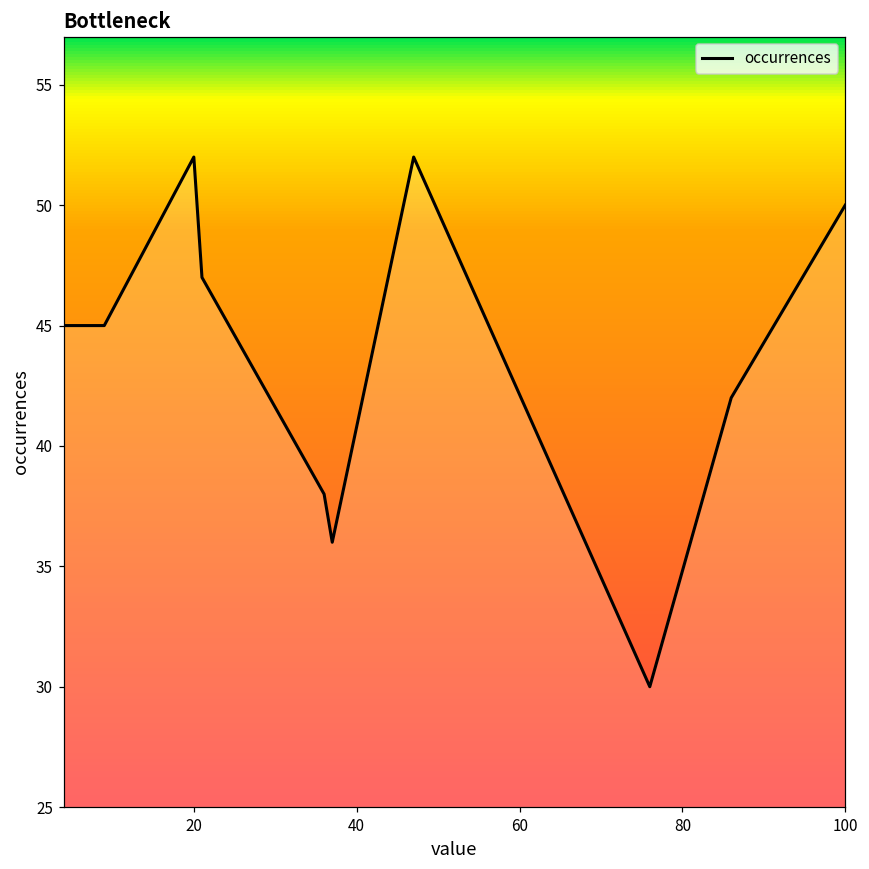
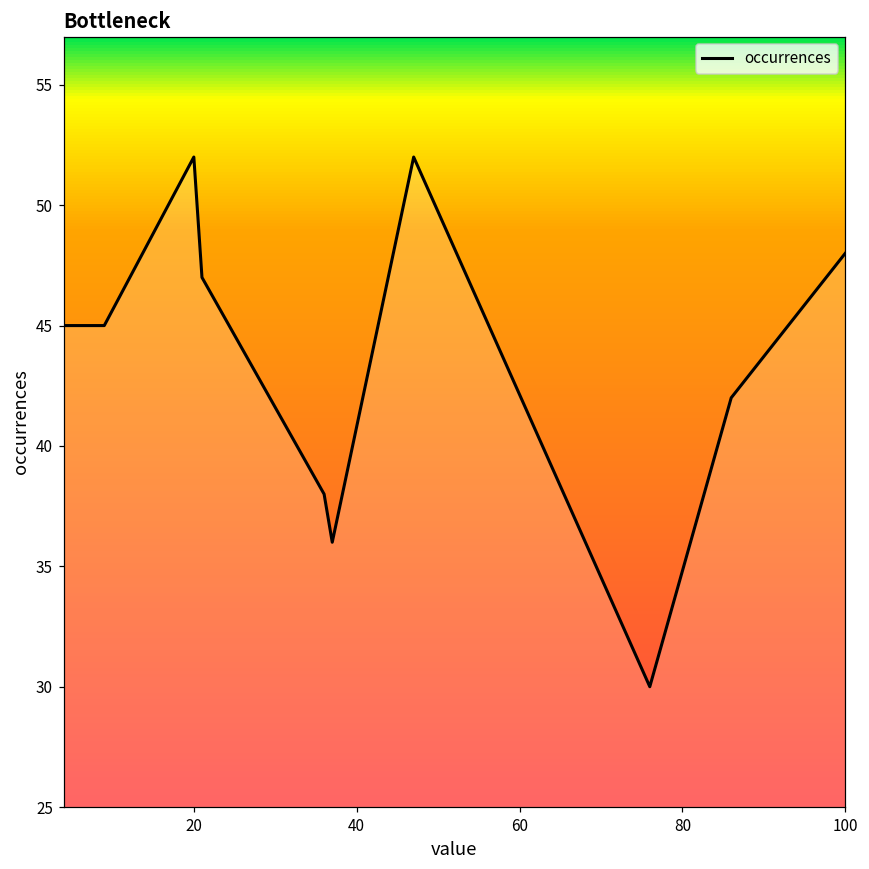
100: 50 -> 48
